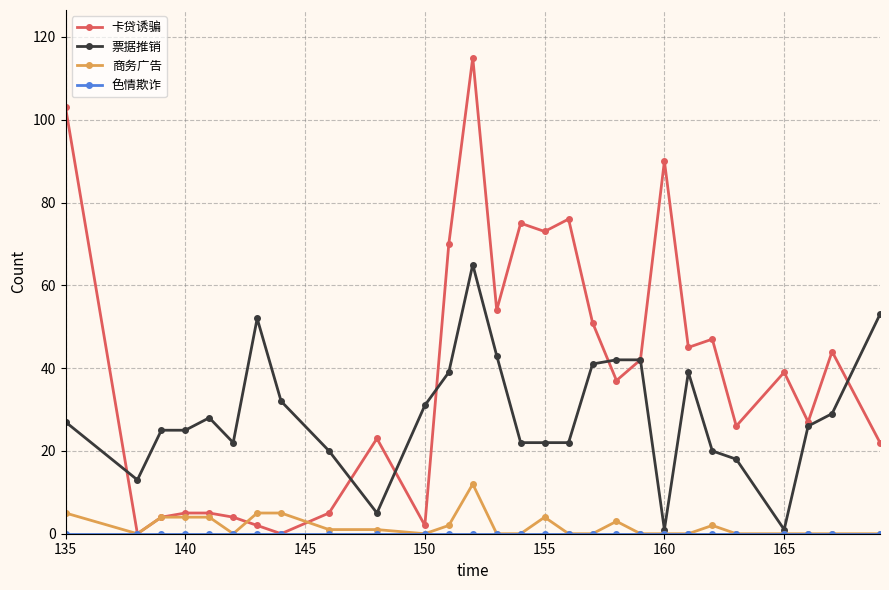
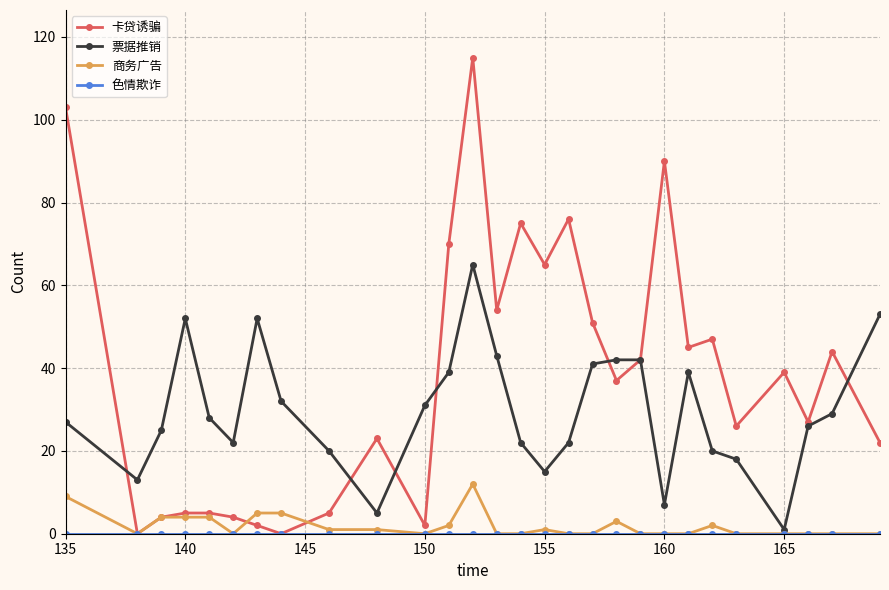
商务广告, 135: 5 -> 9
票据推销, 140: 25 -> 52
卡贷诱骗, 155: 73 -> 65
票据推销, 155: 22 -> 15
商务广告, 155: 4 -> 1
票据推销, 160: 1 -> 7
